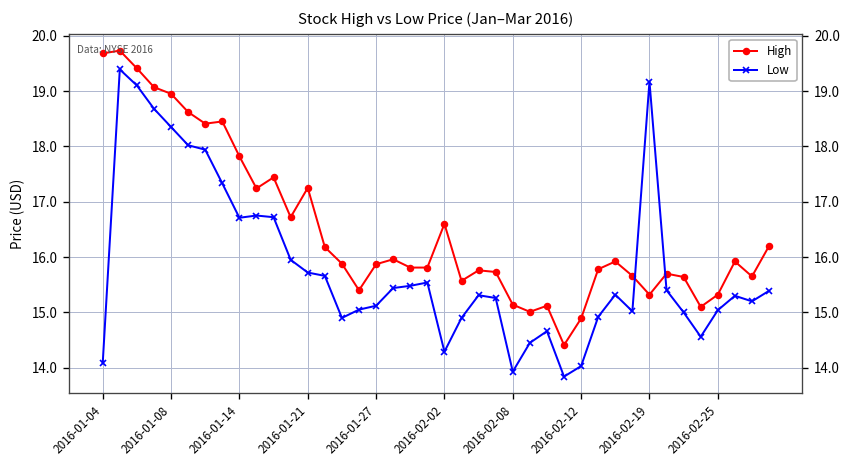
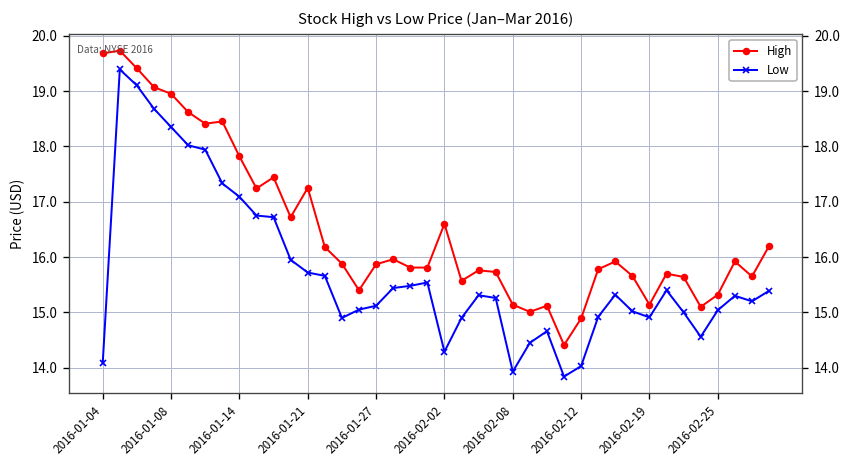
Low, 2016-01-14: 16.7 -> 17.1
High, 2016-02-19: 15.3 -> 15.1
Low, 2016-02-19: 19.2 -> 14.9
